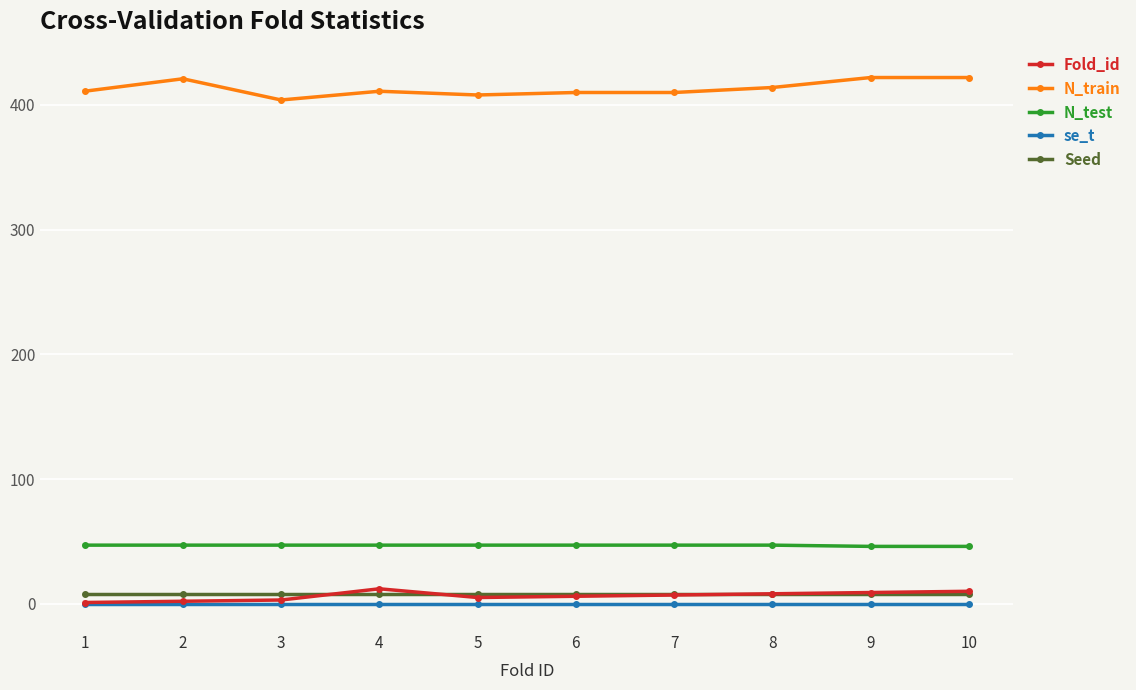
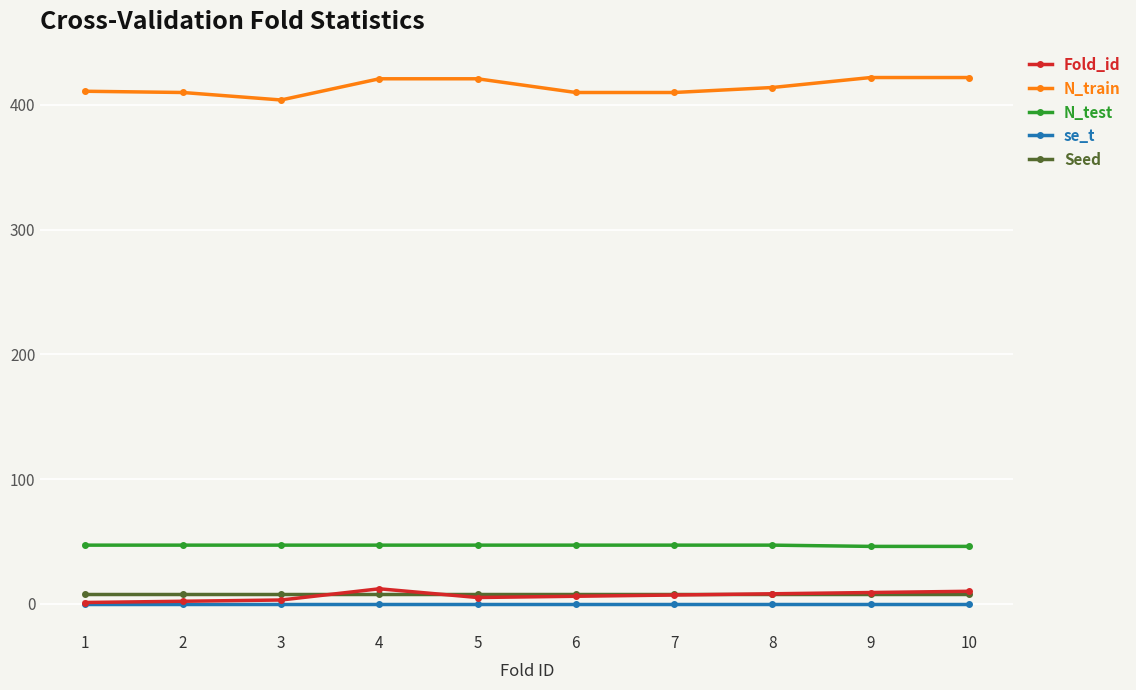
N_train, 2: 421 -> 410
N_train, 4: 411 -> 421
N_train, 5: 408 -> 421
